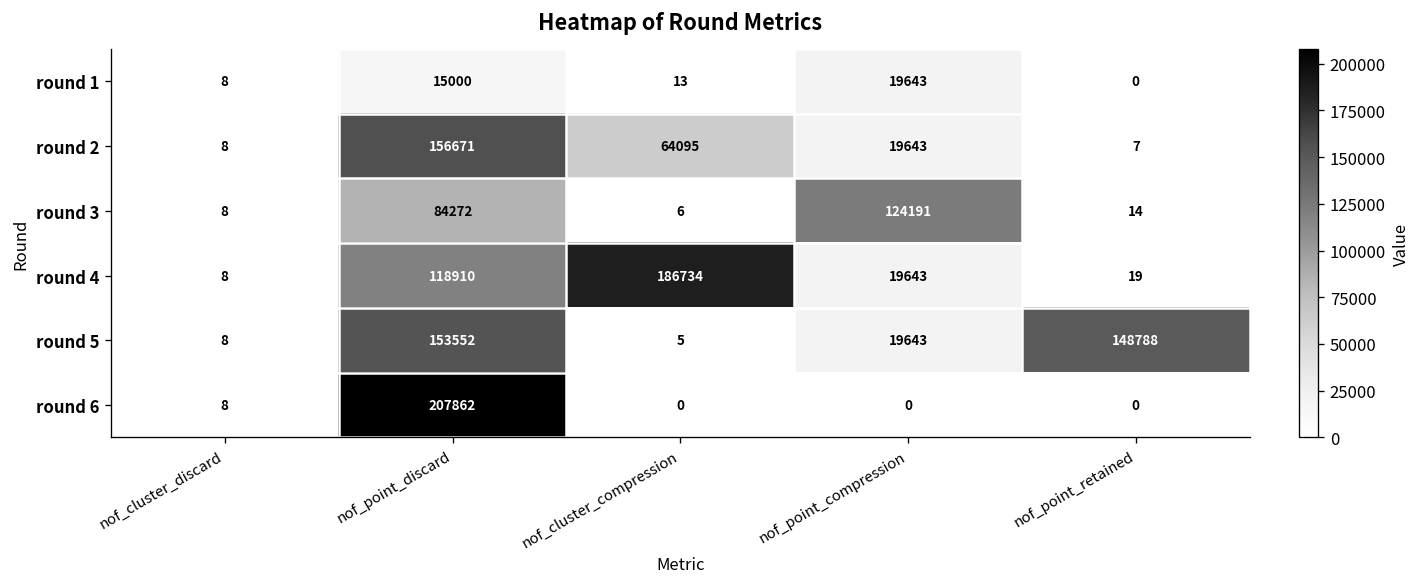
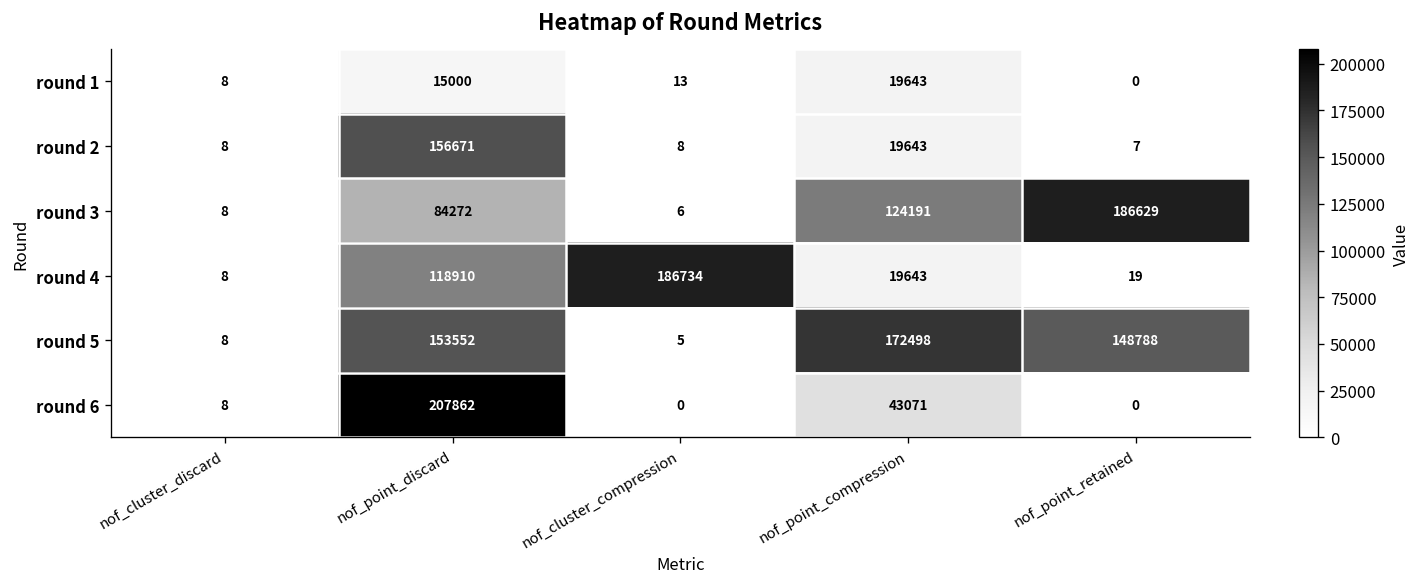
round 2, nof_cluster_compression: 64095 -> 8
round 3, nof_point_retained: 14 -> 186629
round 5, nof_point_compression: 19643 -> 172498
round 6, nof_point_compression: 0 -> 43071
